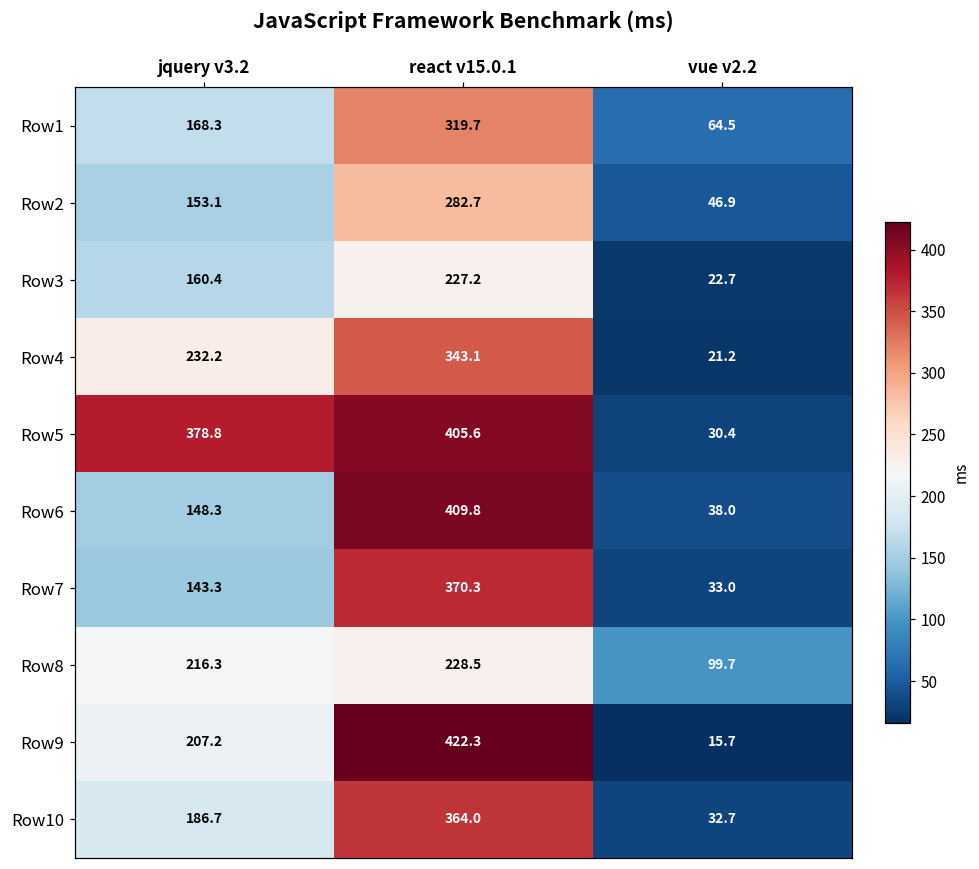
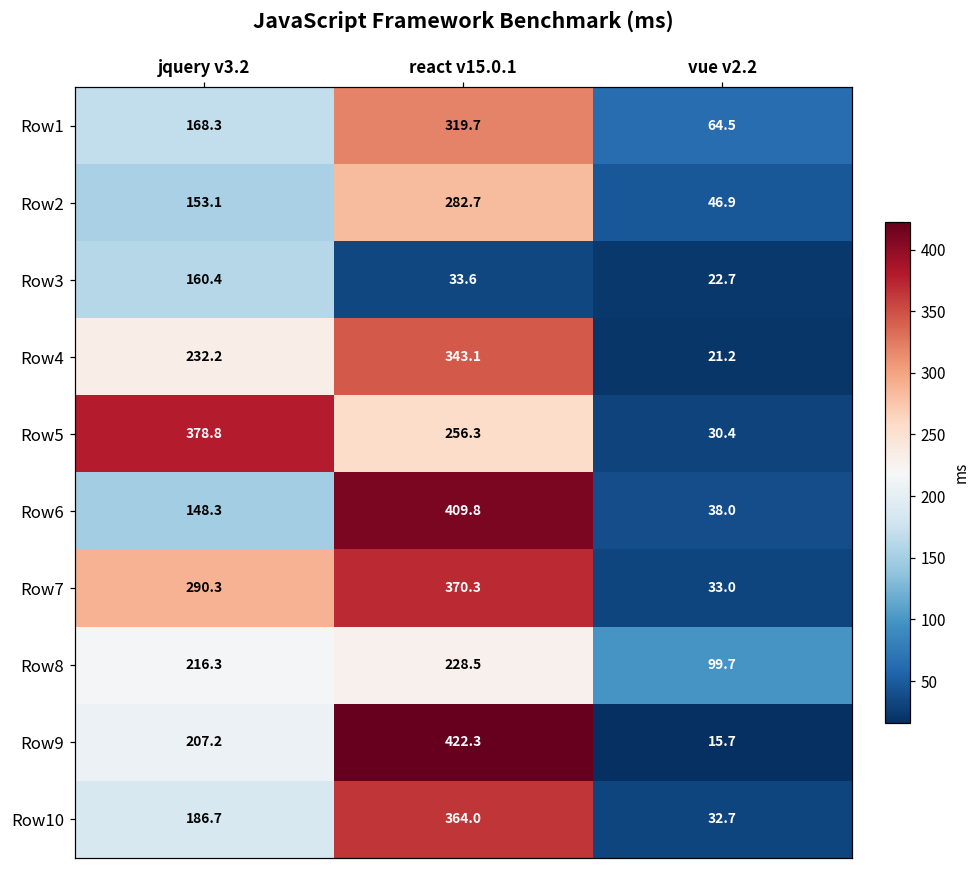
Row3, react v15.0.1: 227.2 -> 33.6
Row5, react v15.0.1: 405.6 -> 256.3
Row7, jquery v3.2: 143.3 -> 290.3
